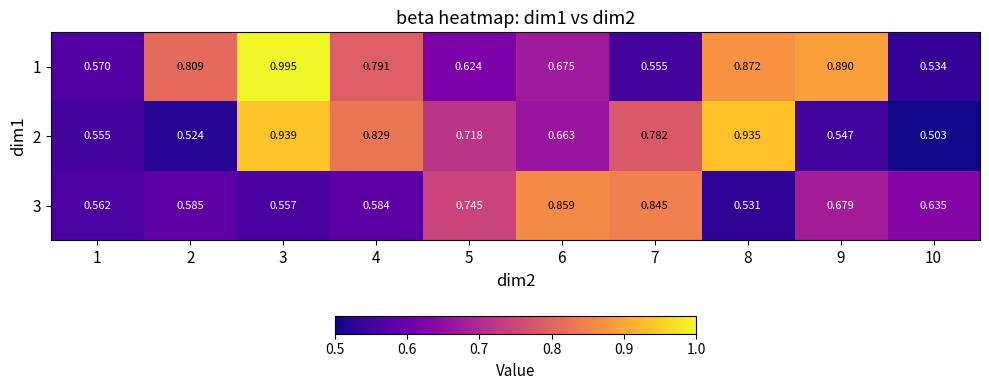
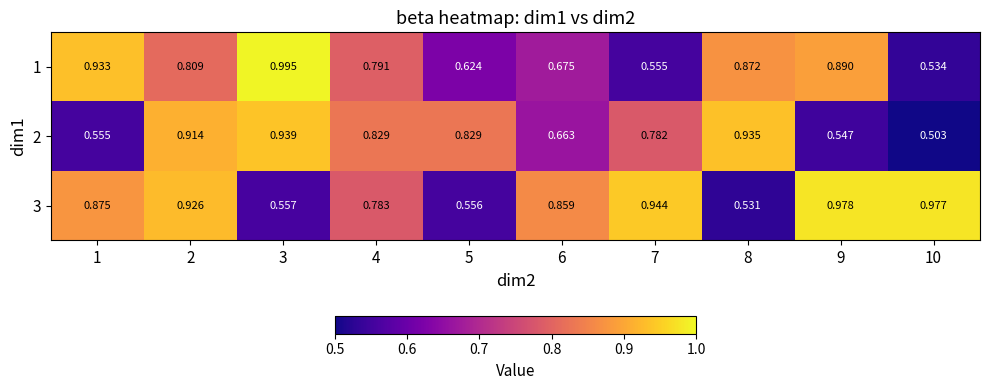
1, 1: 0.570 -> 0.933
2, 2: 0.524 -> 0.914
2, 5: 0.718 -> 0.829
3, 1: 0.562 -> 0.875
3, 2: 0.585 -> 0.926
3, 4: 0.584 -> 0.783
3, 5: 0.745 -> 0.556
3, 7: 0.845 -> 0.944
3, 9: 0.679 -> 0.978
3, 10: 0.635 -> 0.977
